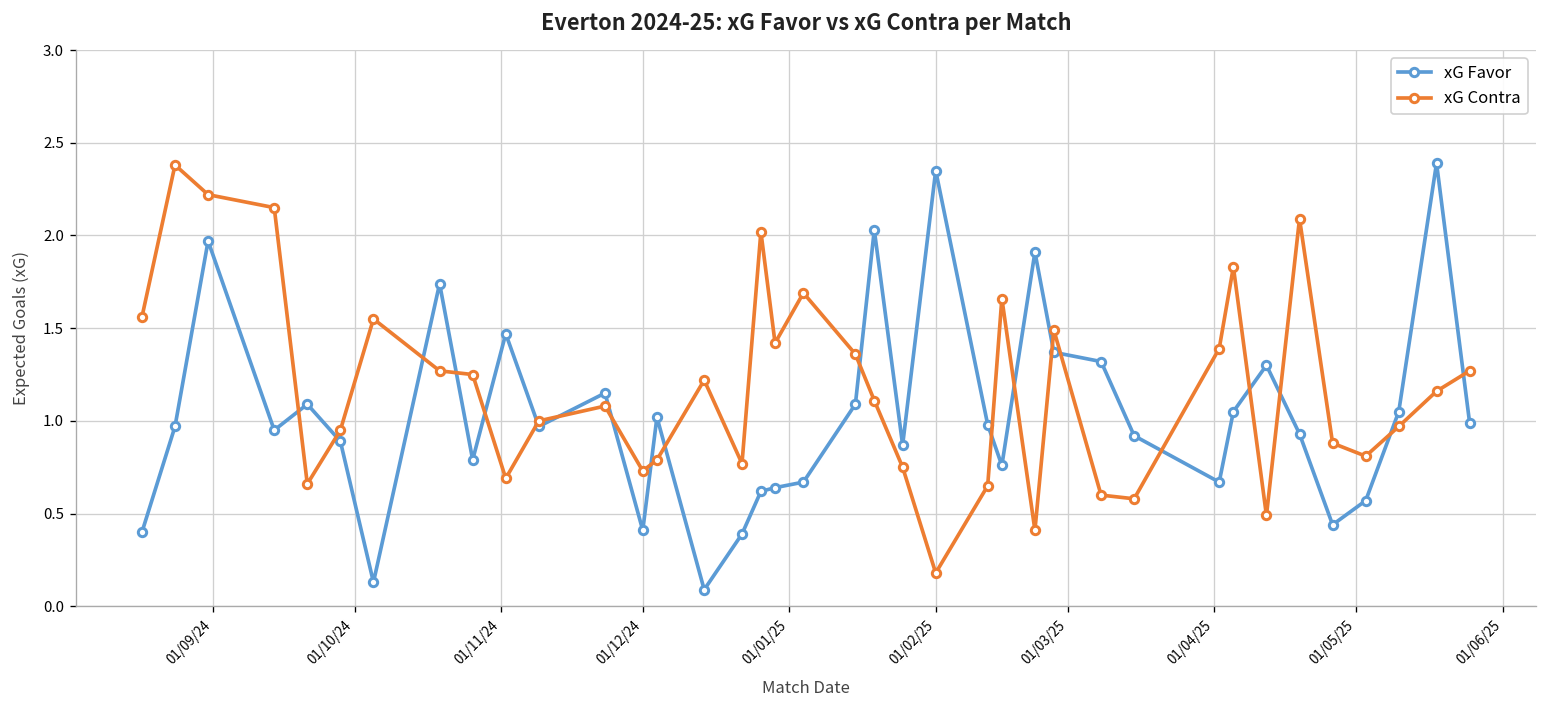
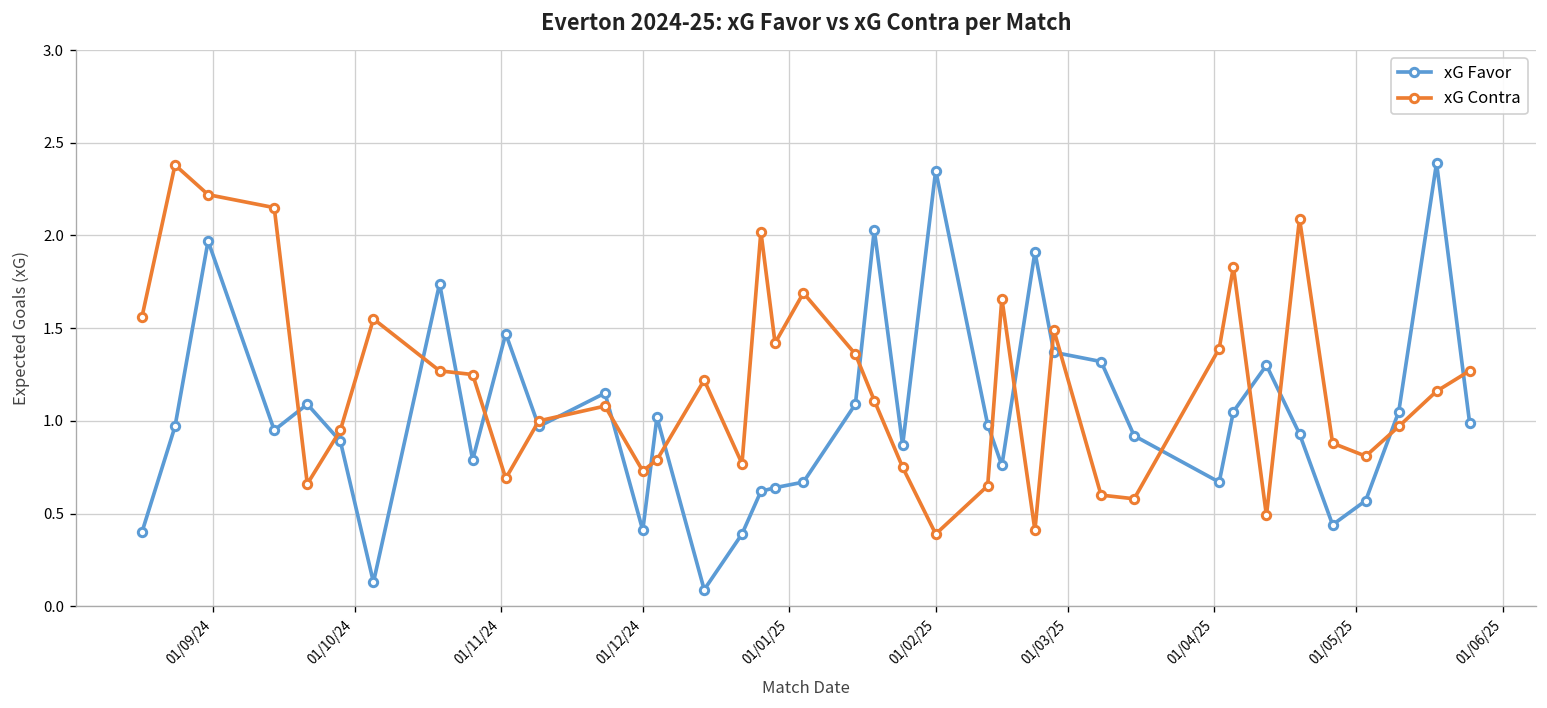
xG Contra, 01/02/25: 0.18 -> 0.39
